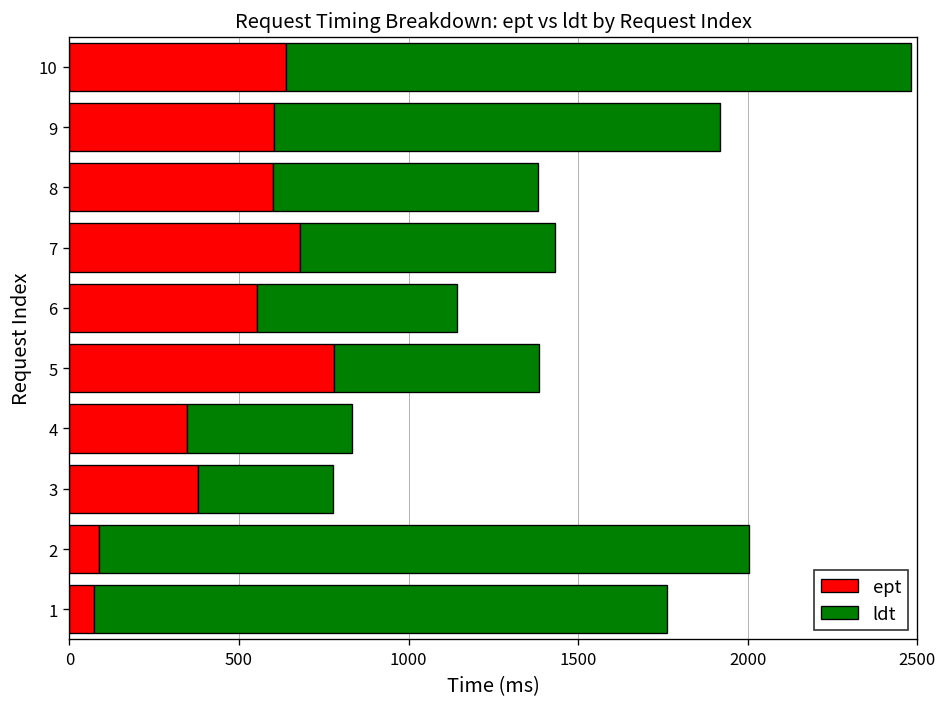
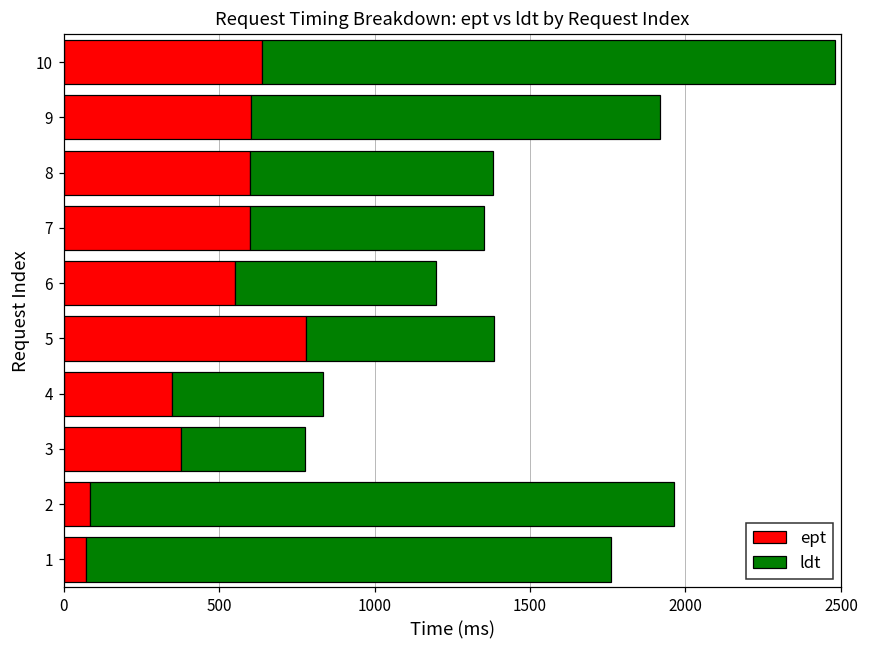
ept, 7: 680 -> 600
ldt, 6: 590 -> 650
ldt, 2: 1920 -> 1880
